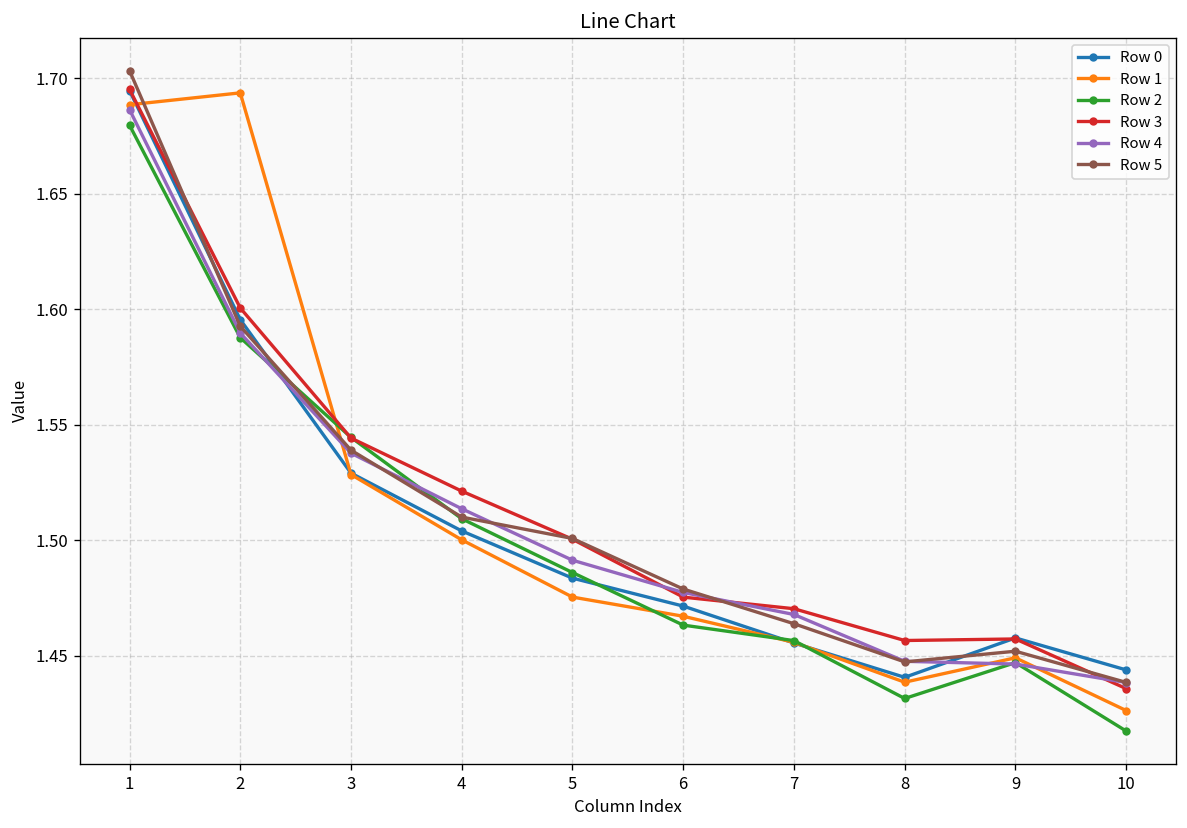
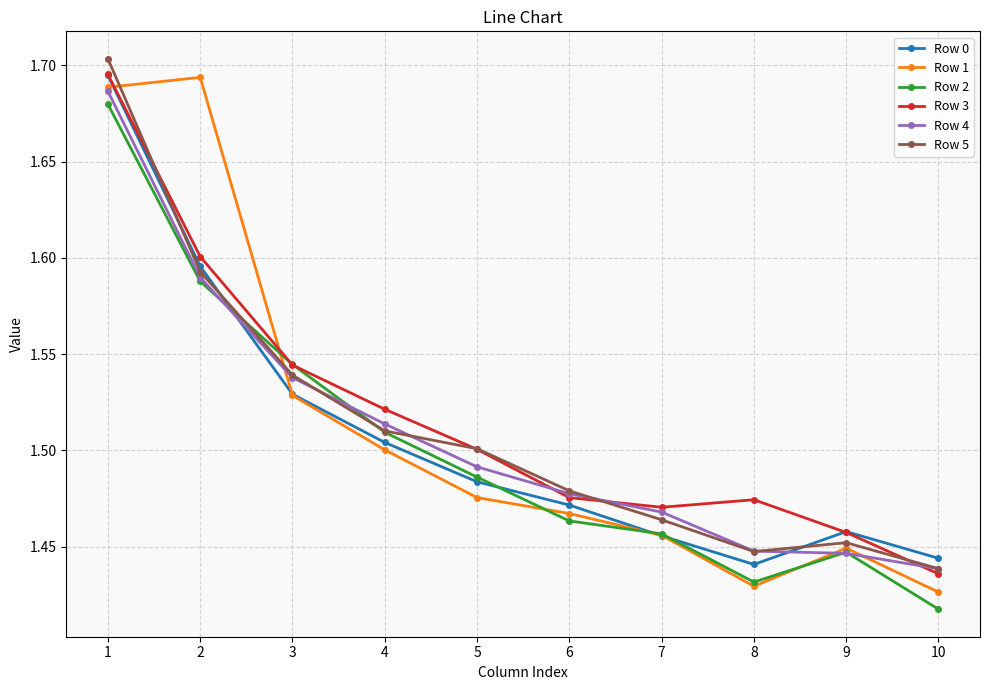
Row 1, 8: 1.439 -> 1.429
Row 3, 8: 1.457 -> 1.474
